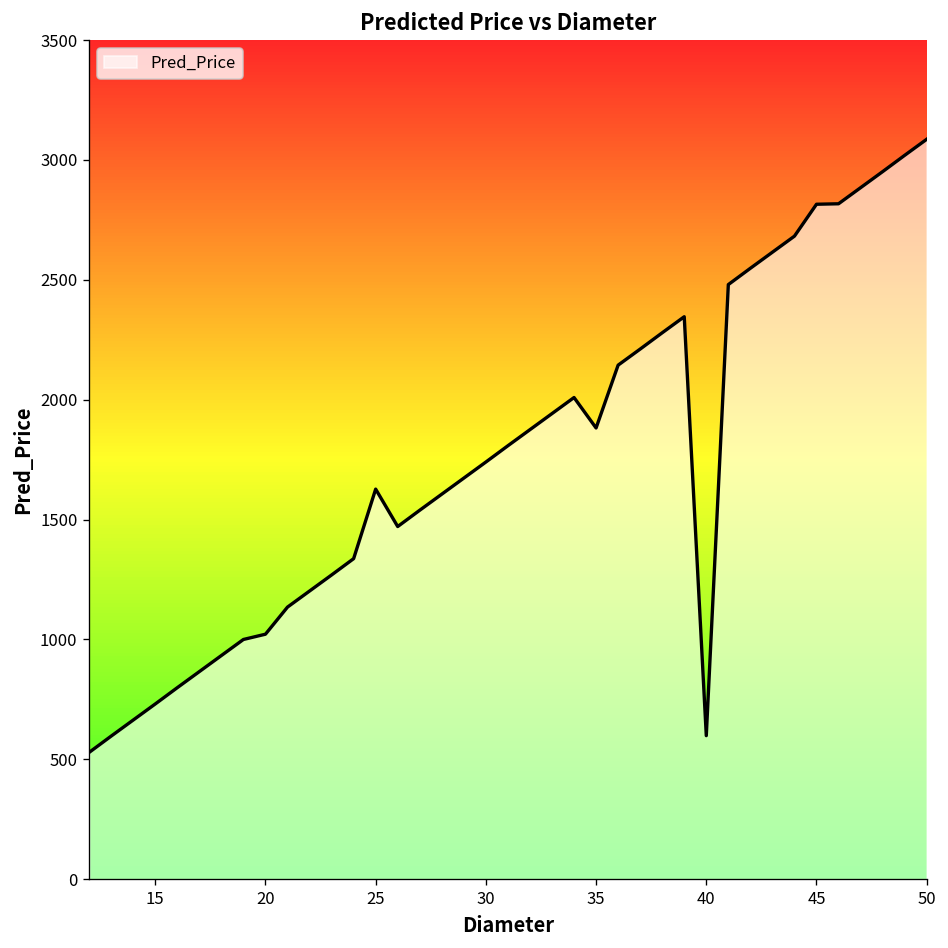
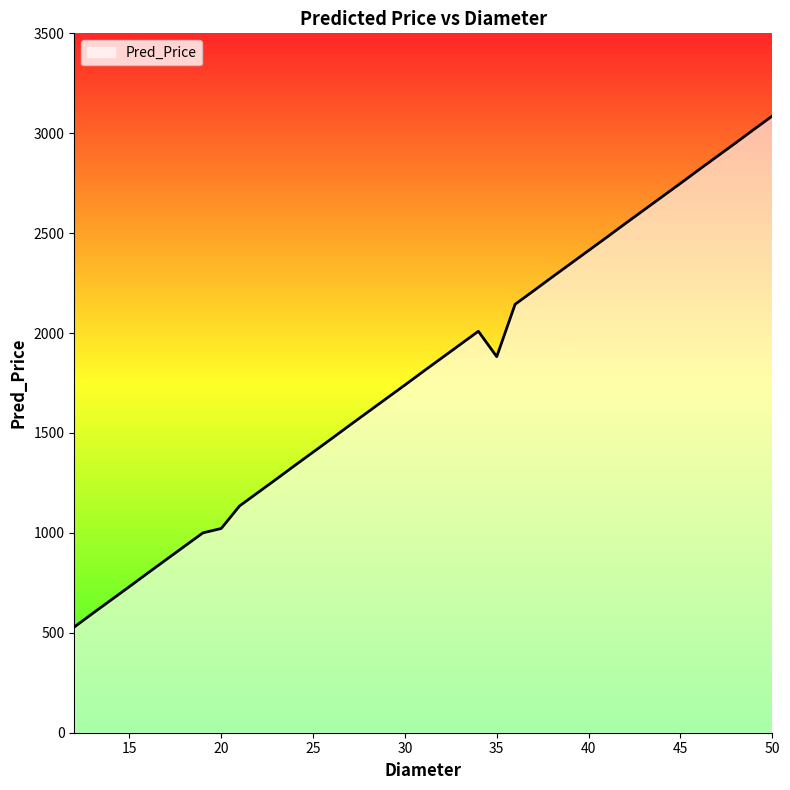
25: 1630 -> 1400
40: 600 -> 2410
45: 2820 -> 2750
